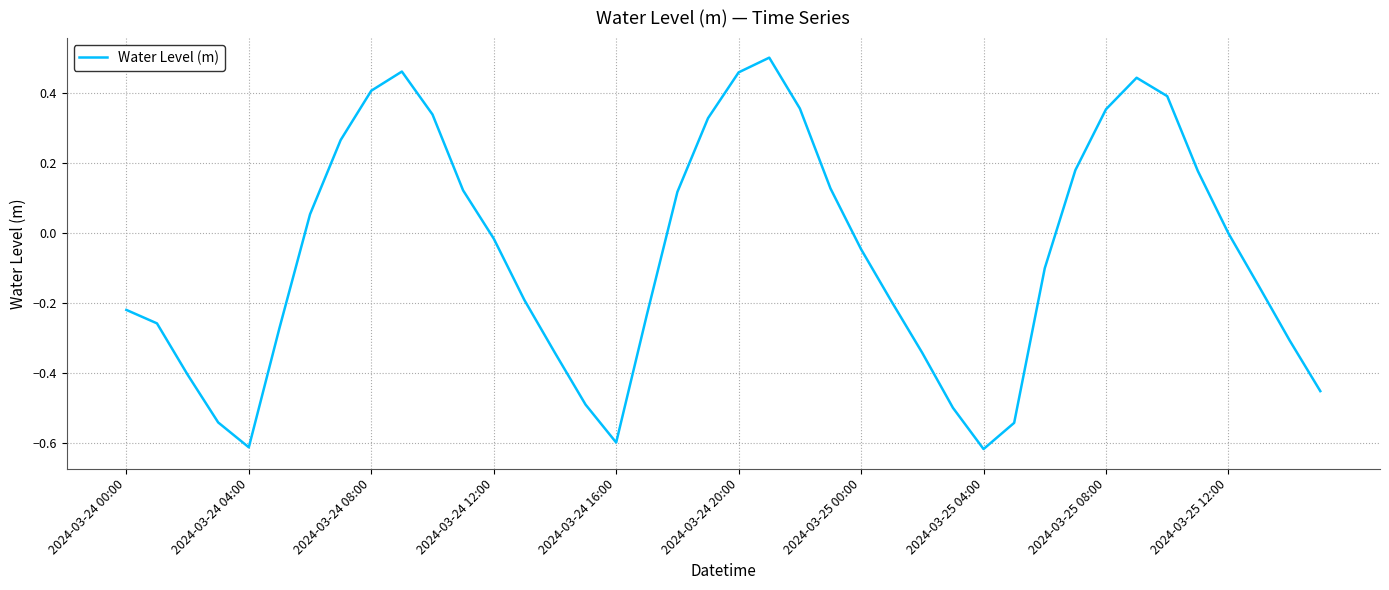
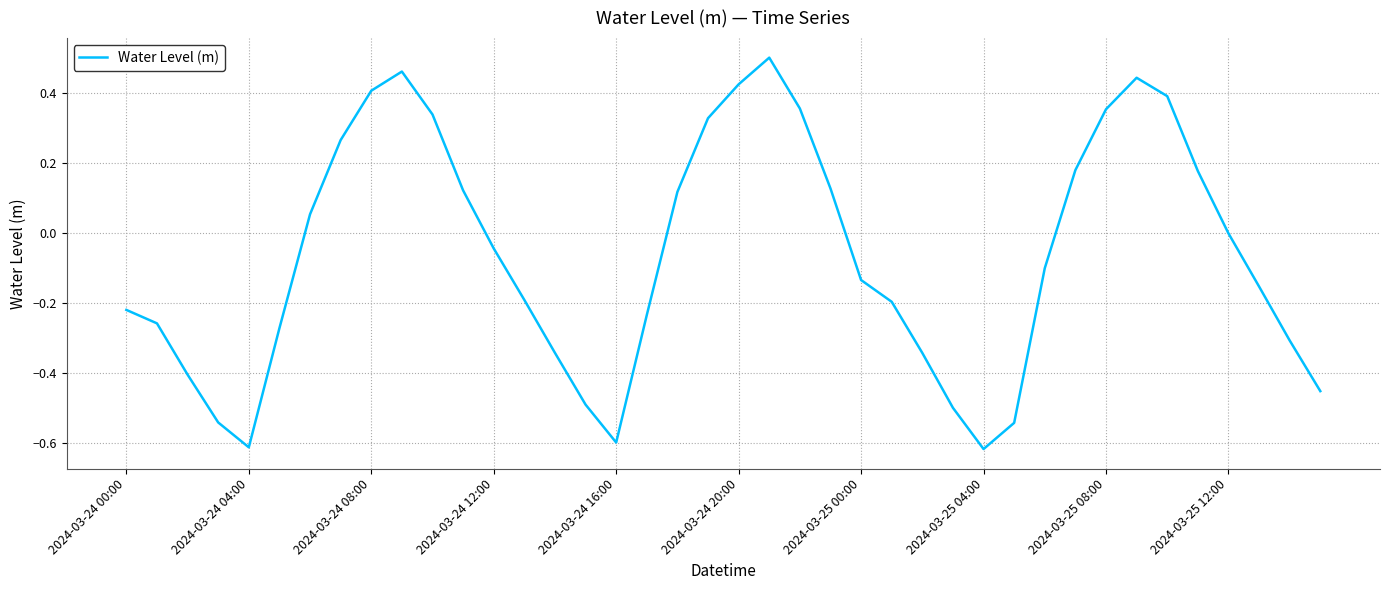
2024-03-24 12:00: -0.02 -> -0.04
2024-03-24 20:00: 0.46 -> 0.42
2024-03-25 00:00: -0.05 -> -0.13
